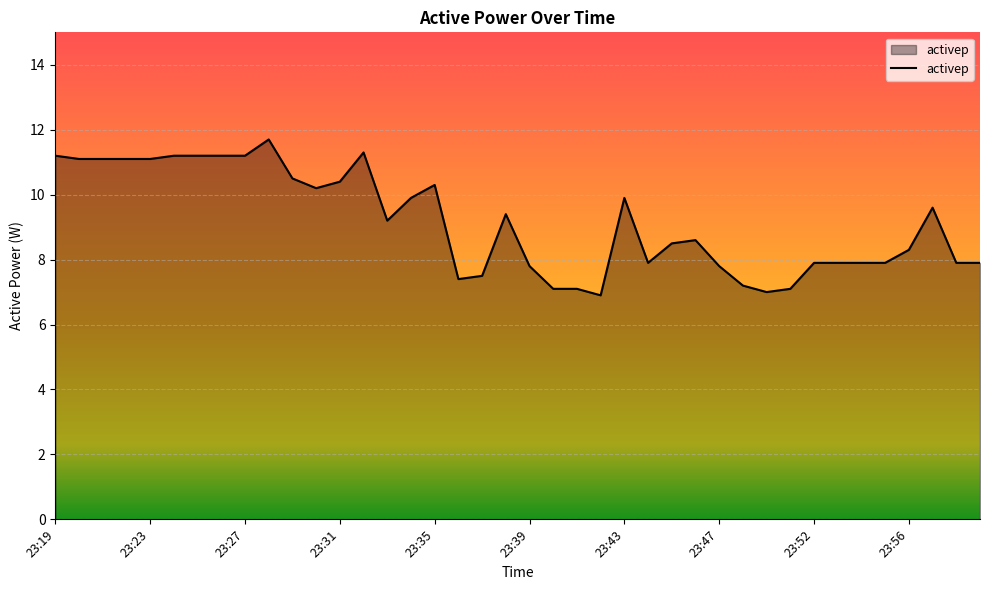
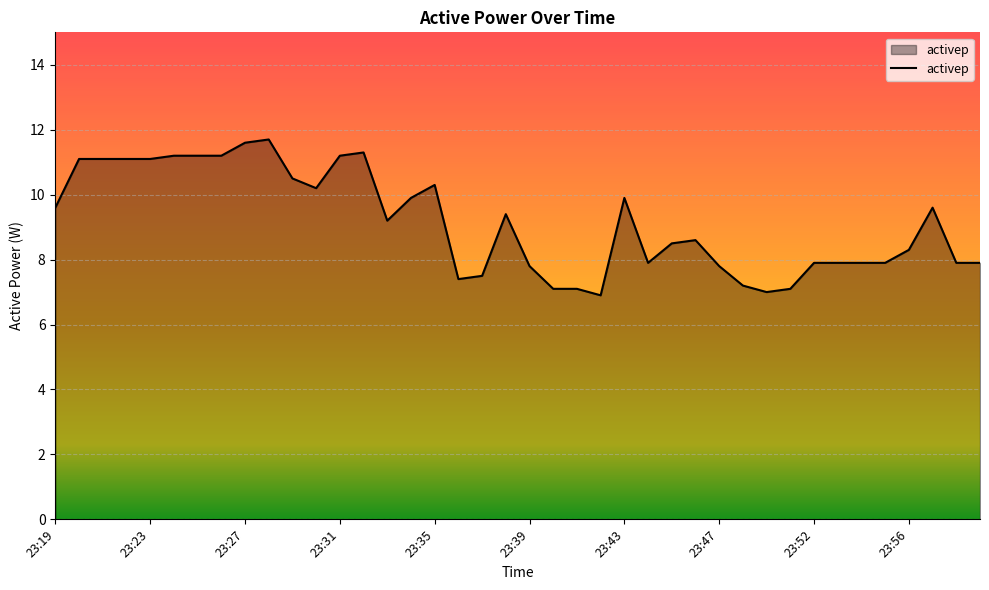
23:19: 11.2 -> 9.6
23:27: 11.2 -> 11.6
23:31: 10.4 -> 11.2
